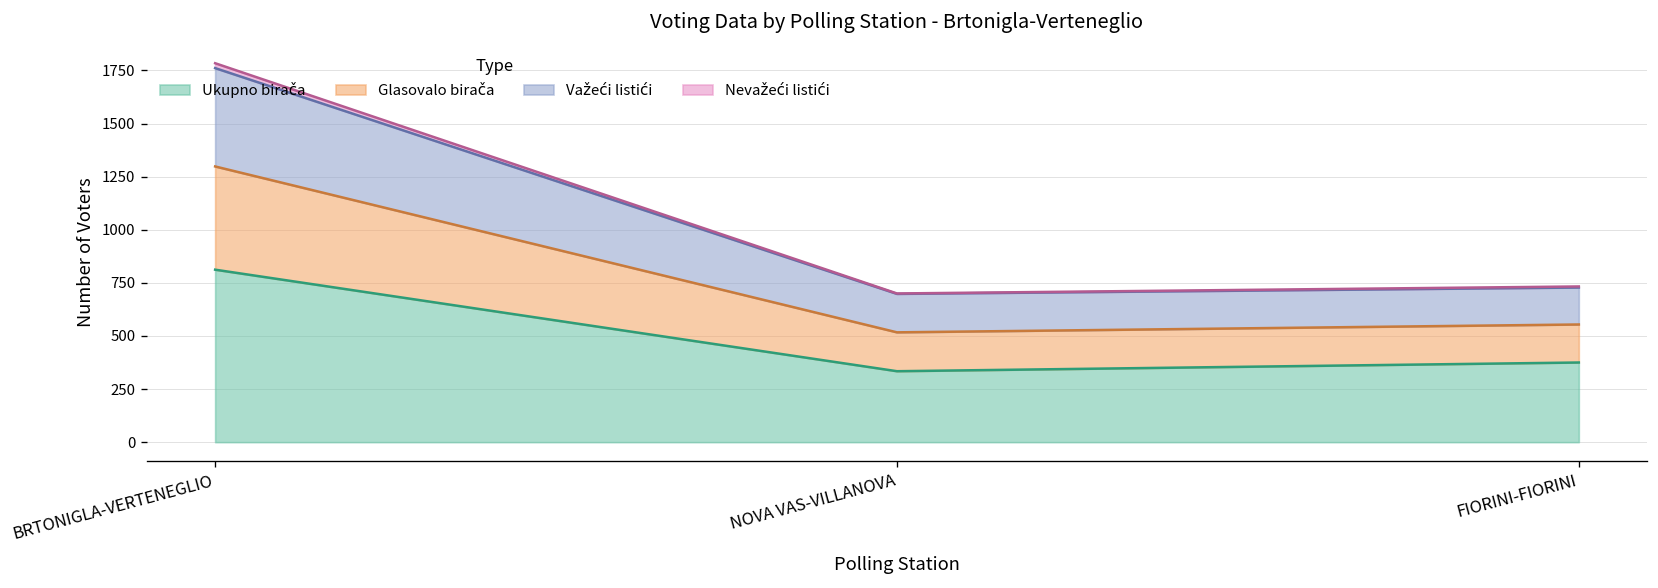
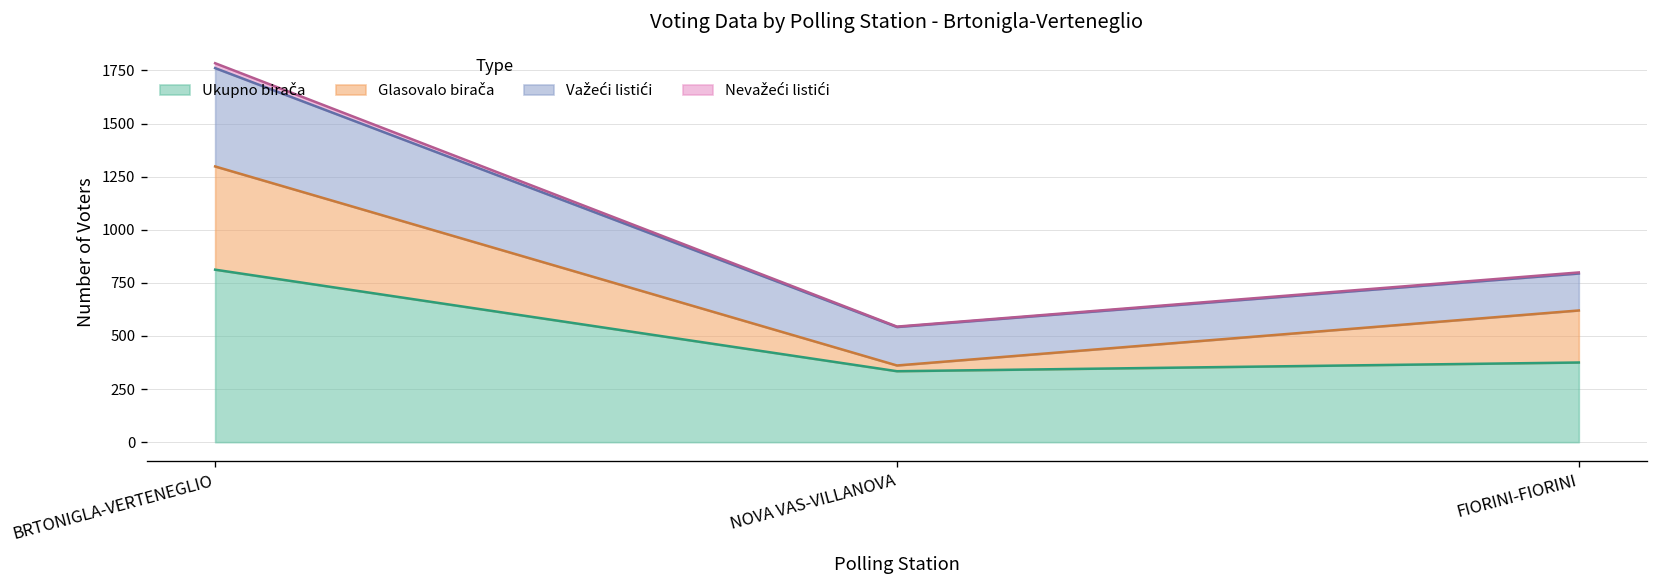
Glasovalo birača, NOVA VAS-VILLANOVA: 180 -> 30
Glasovalo birača, FIORINI-FIORINI: 180 -> 250
